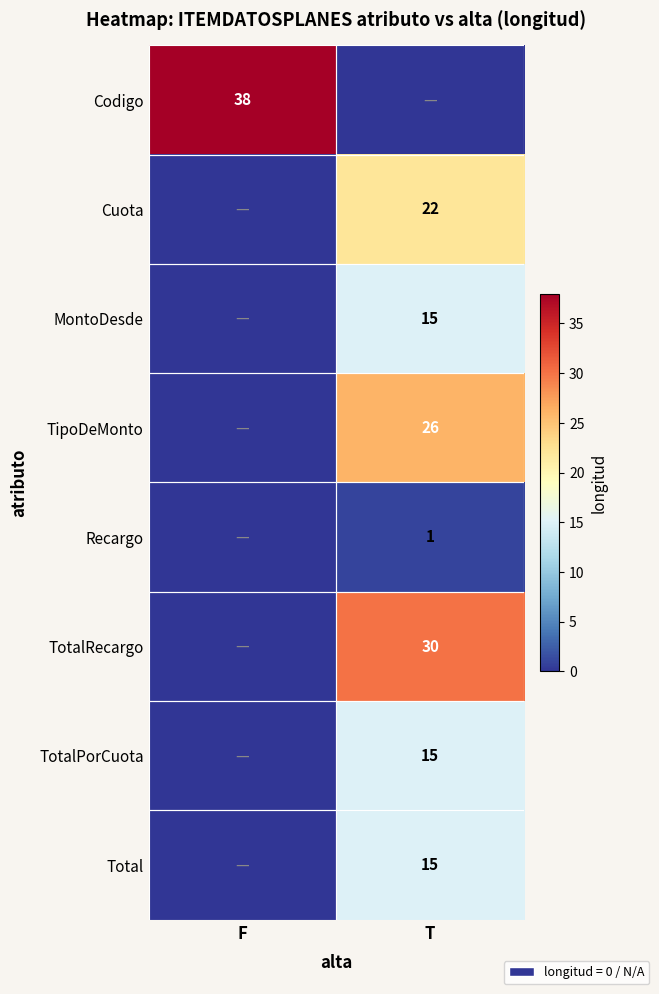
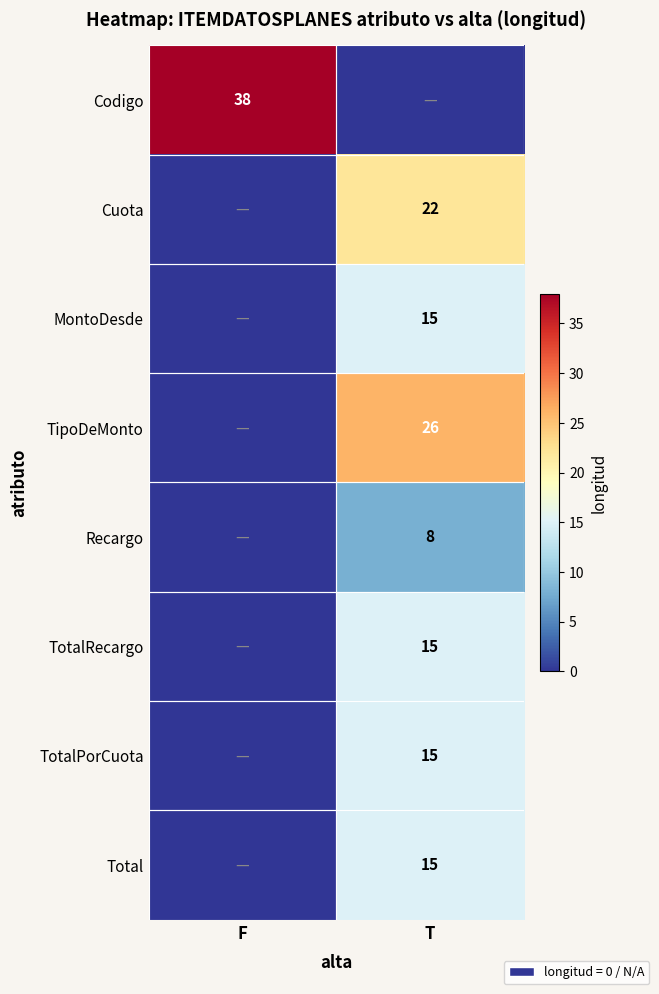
Recargo, T: 1 -> 8
TotalRecargo, T: 30 -> 15
